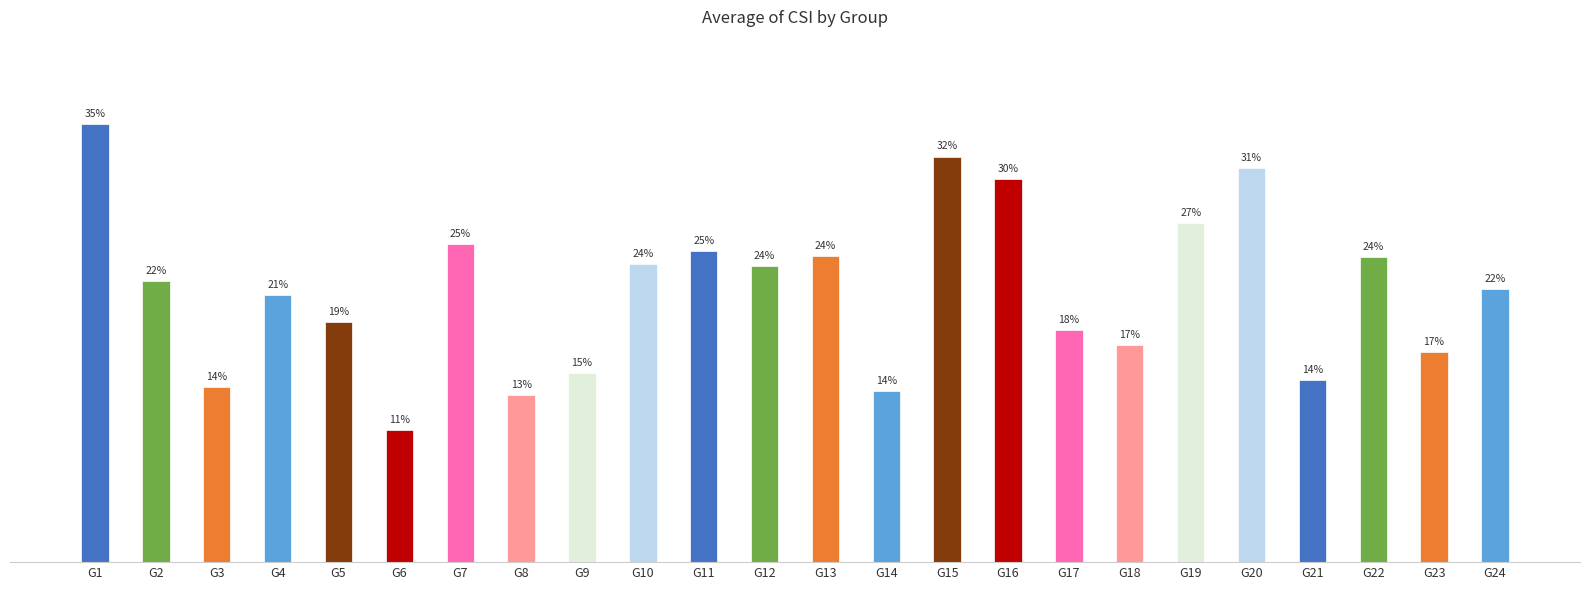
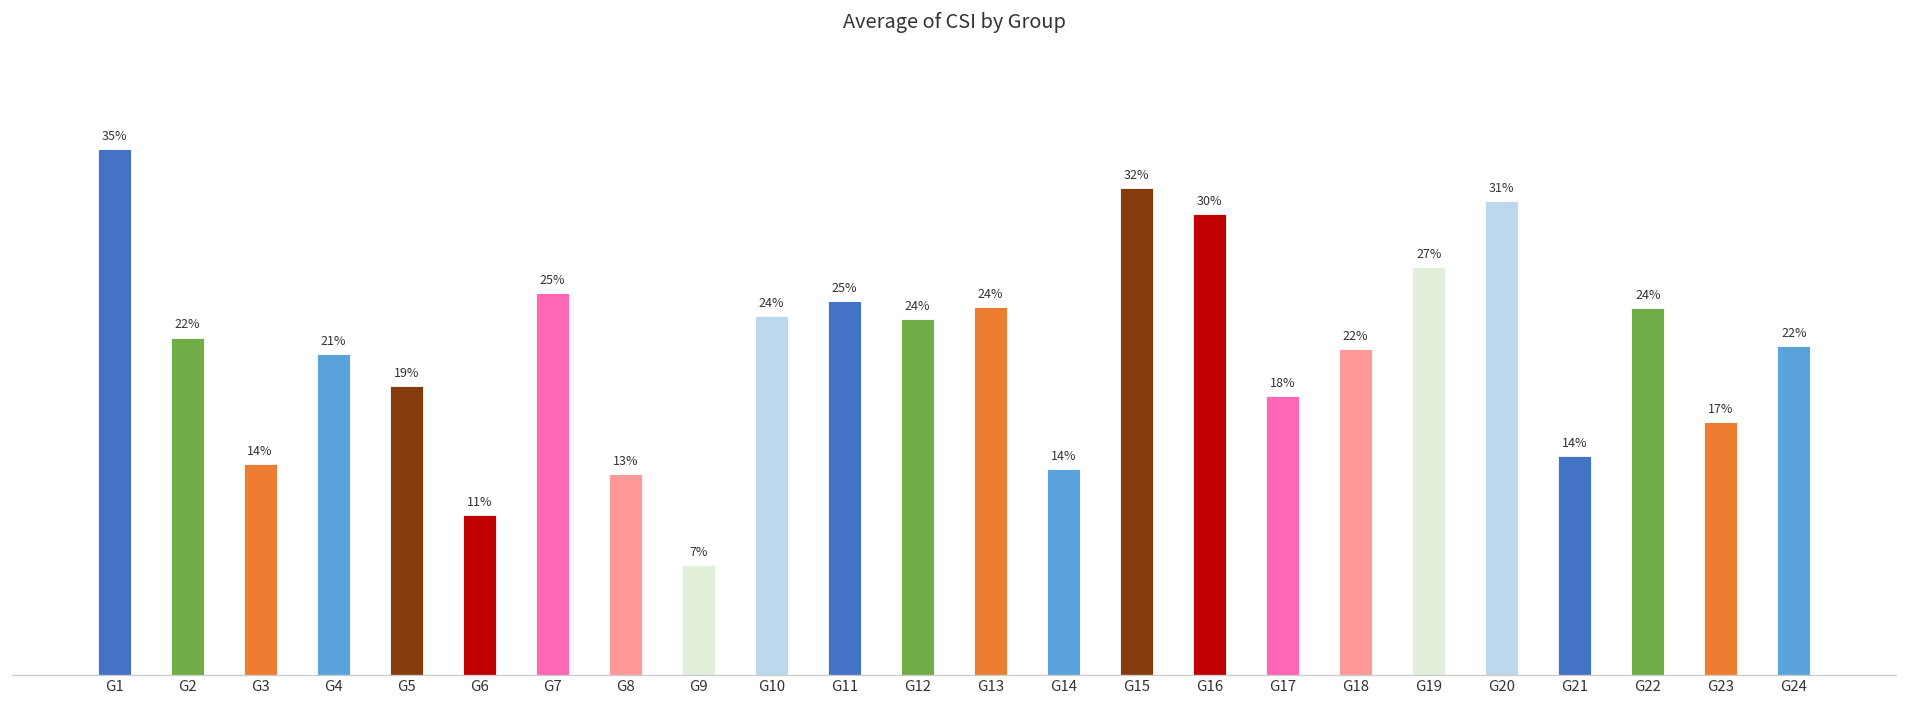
G9: 15% -> 7%
G18: 17% -> 22%
